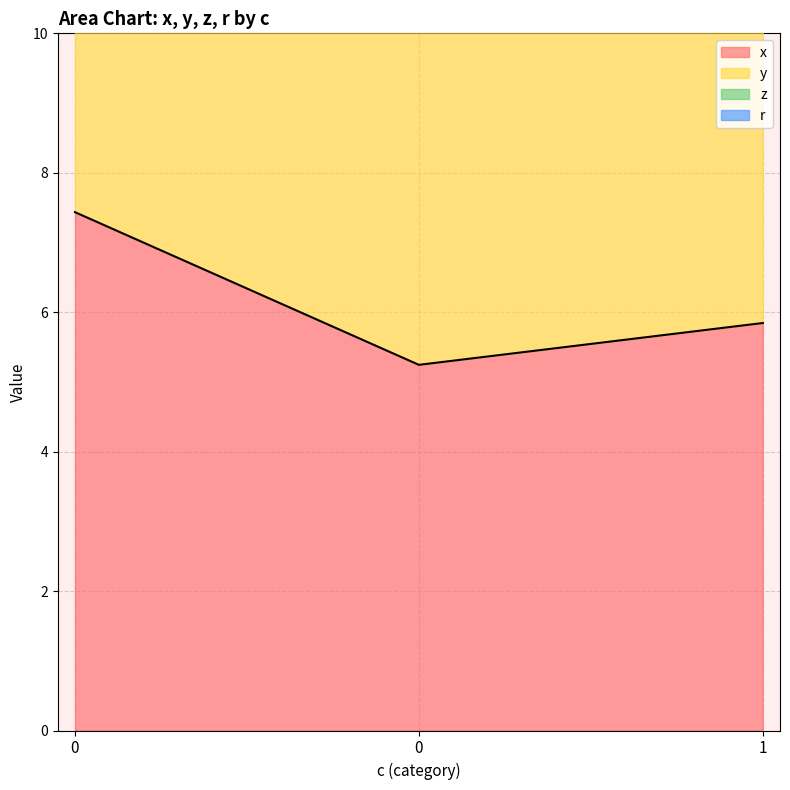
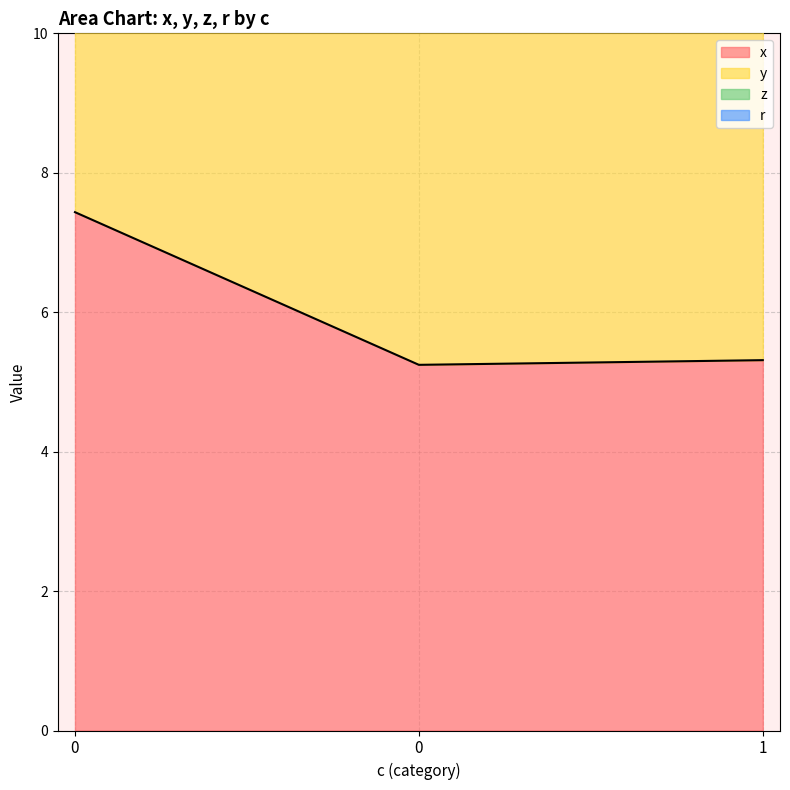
x, 1: 5.8 -> 5.3
